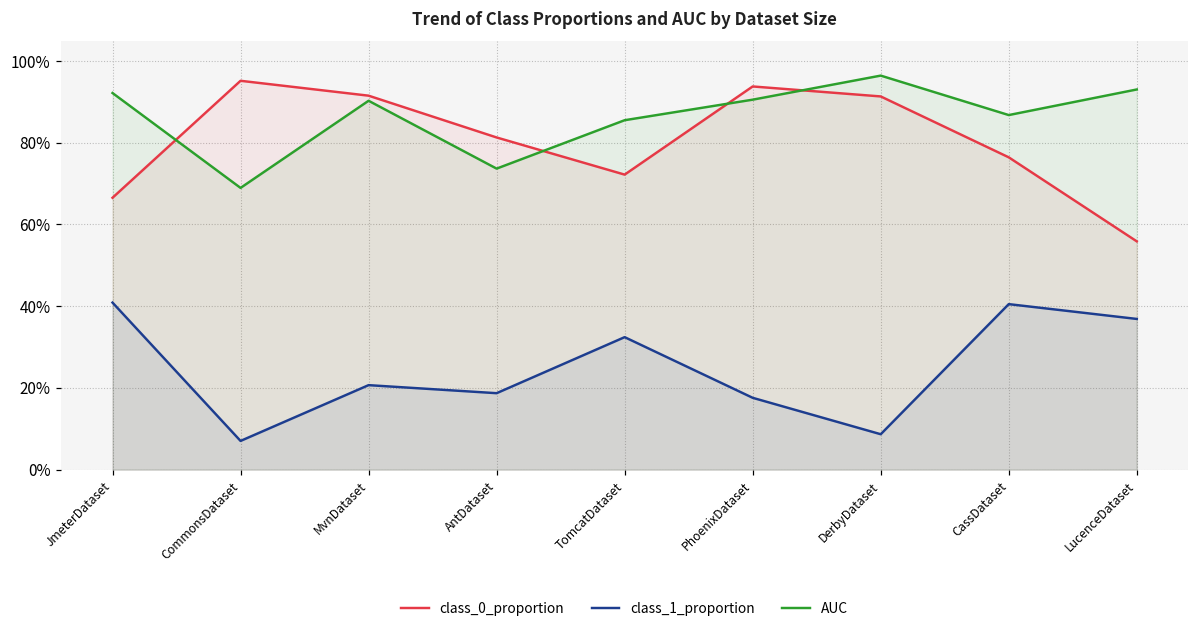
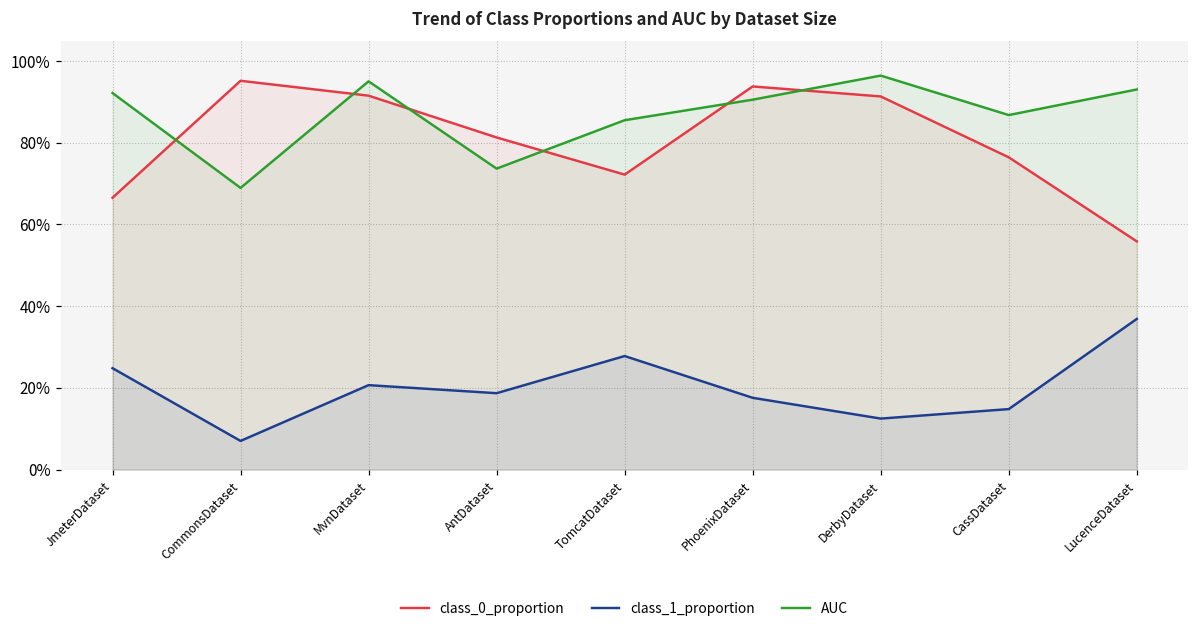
class_1_proportion, JmeterDataset: 41% -> 25%
AUC, MvnDataset: 90% -> 95%
class_1_proportion, TomcatDataset: 32% -> 28%
class_1_proportion, DerbyDataset: 9% -> 13%
class_1_proportion, CassDataset: 41% -> 15%
